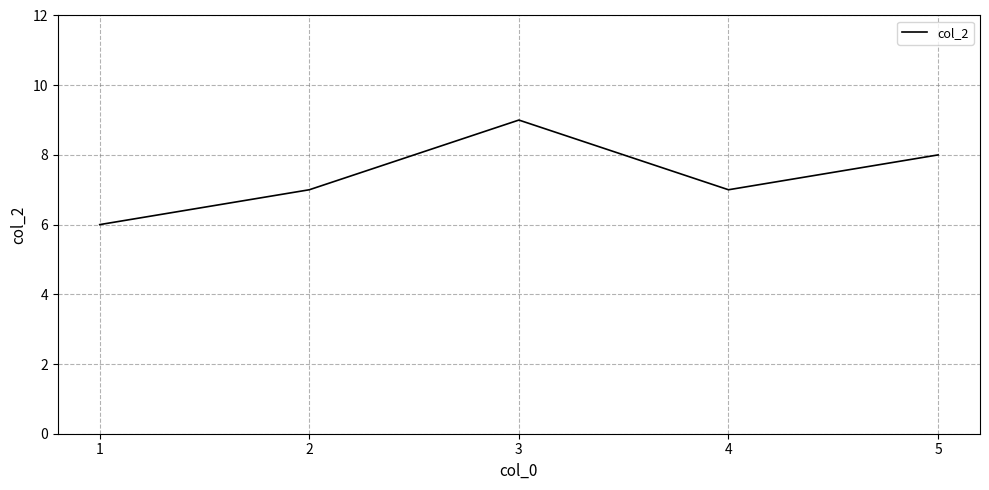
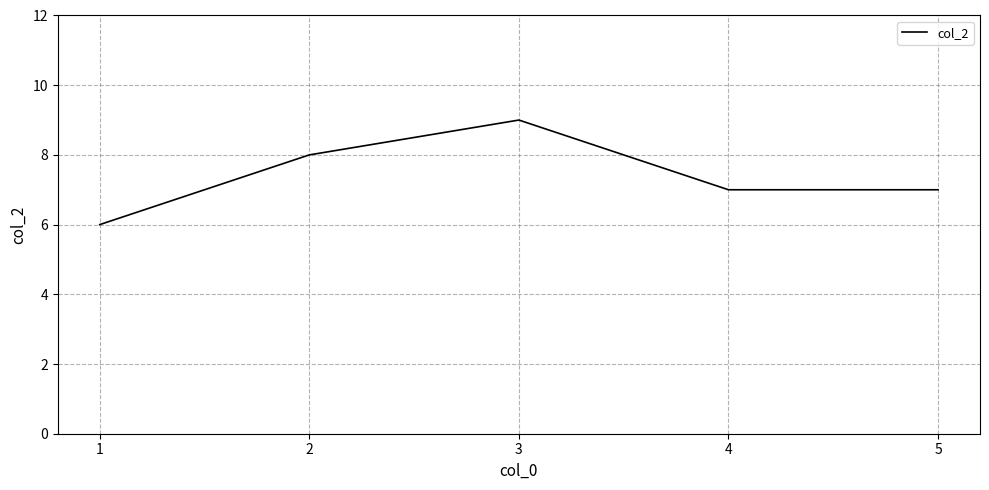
2: 7 -> 8
5: 8 -> 7
